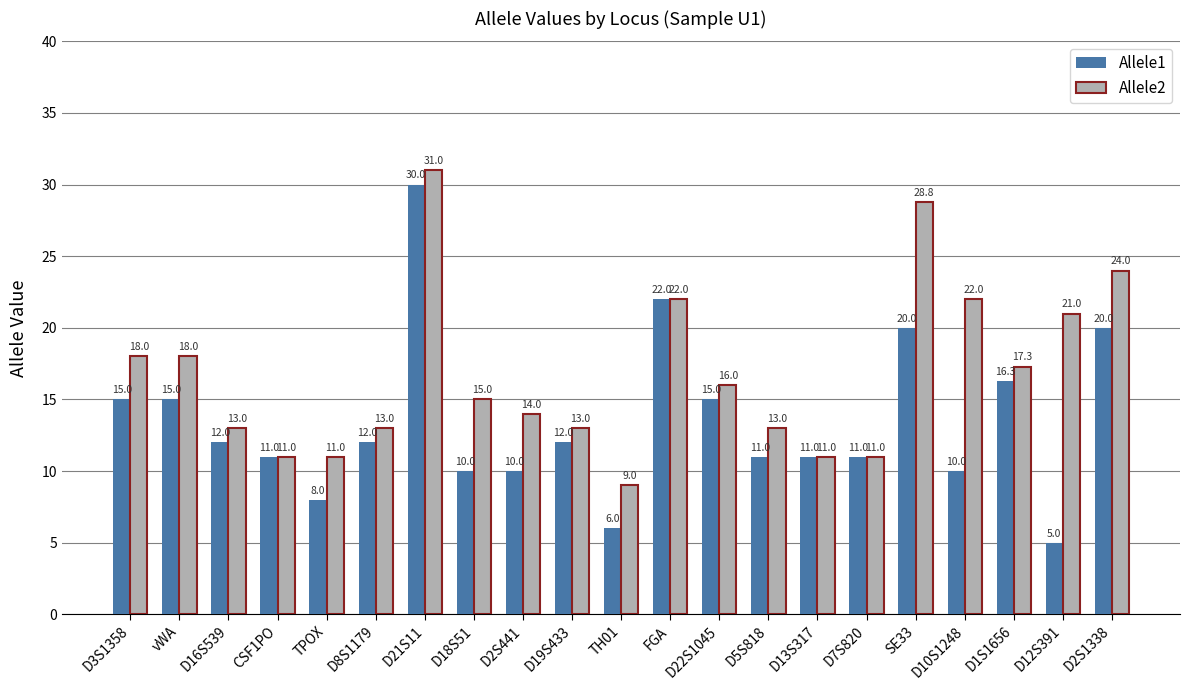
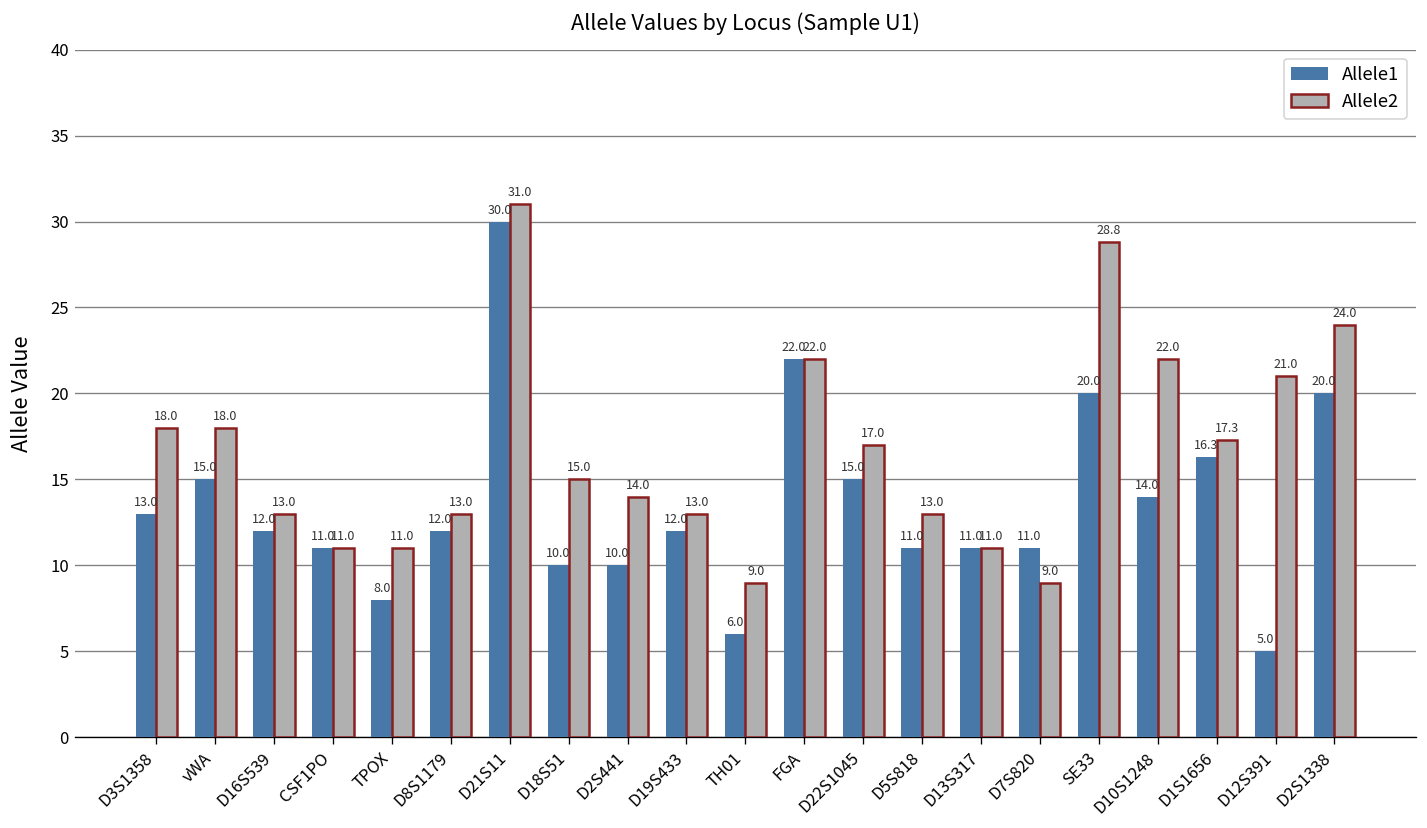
Allele1, D3S1358: 15.0 -> 13.0
Allele2, D22S1045: 16.0 -> 17.0
Allele2, D7S820: 11.0 -> 9.0
Allele1, D10S1248: 10.0 -> 14.0
